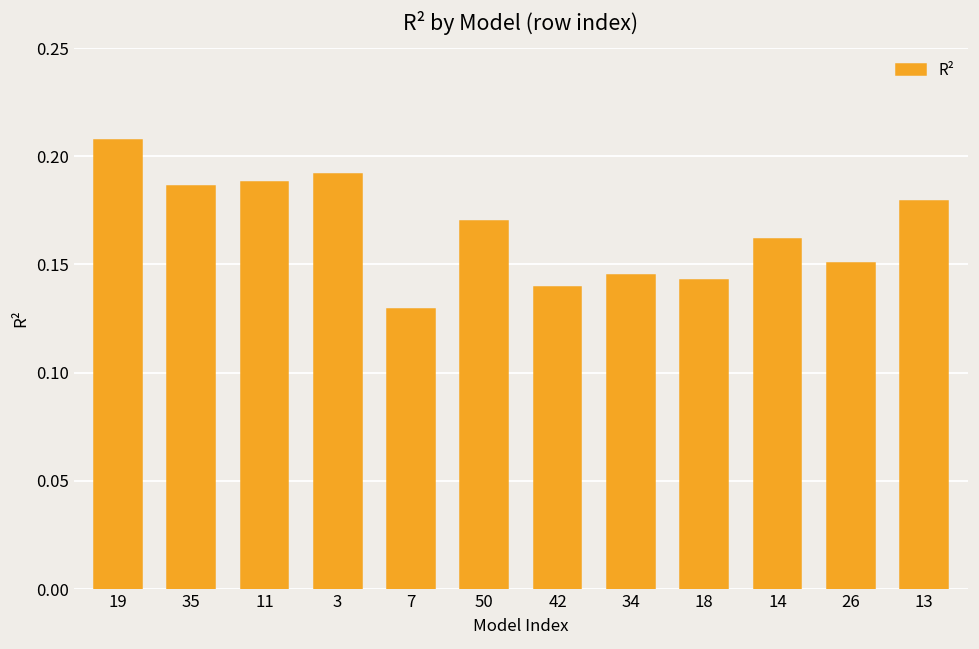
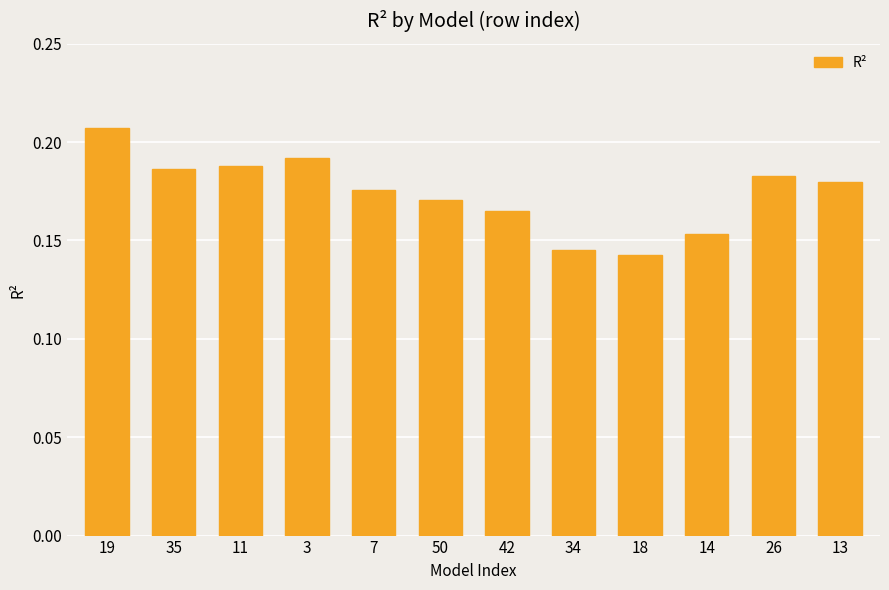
7: 0.129 -> 0.176
42: 0.140 -> 0.165
14: 0.162 -> 0.153
26: 0.151 -> 0.183
